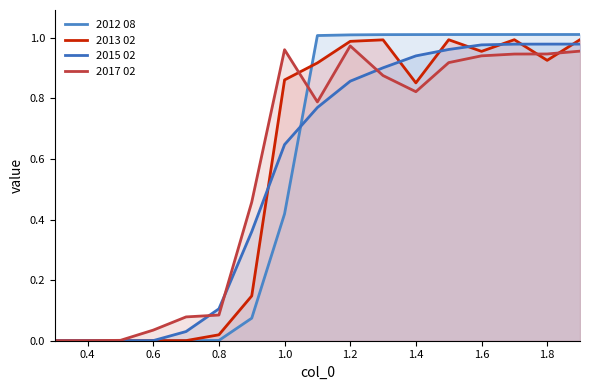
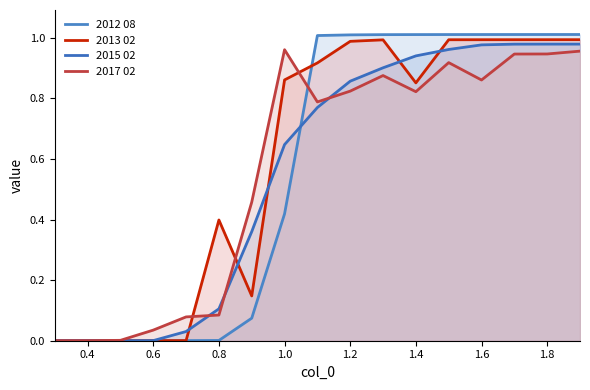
2013 02, 0.8: 0.02 -> 0.40
2017 02, 1.2: 0.97 -> 0.82
2013 02, 1.6: 0.95 -> 0.99
2017 02, 1.6: 0.94 -> 0.86
2013 02, 1.8: 0.93 -> 0.99
